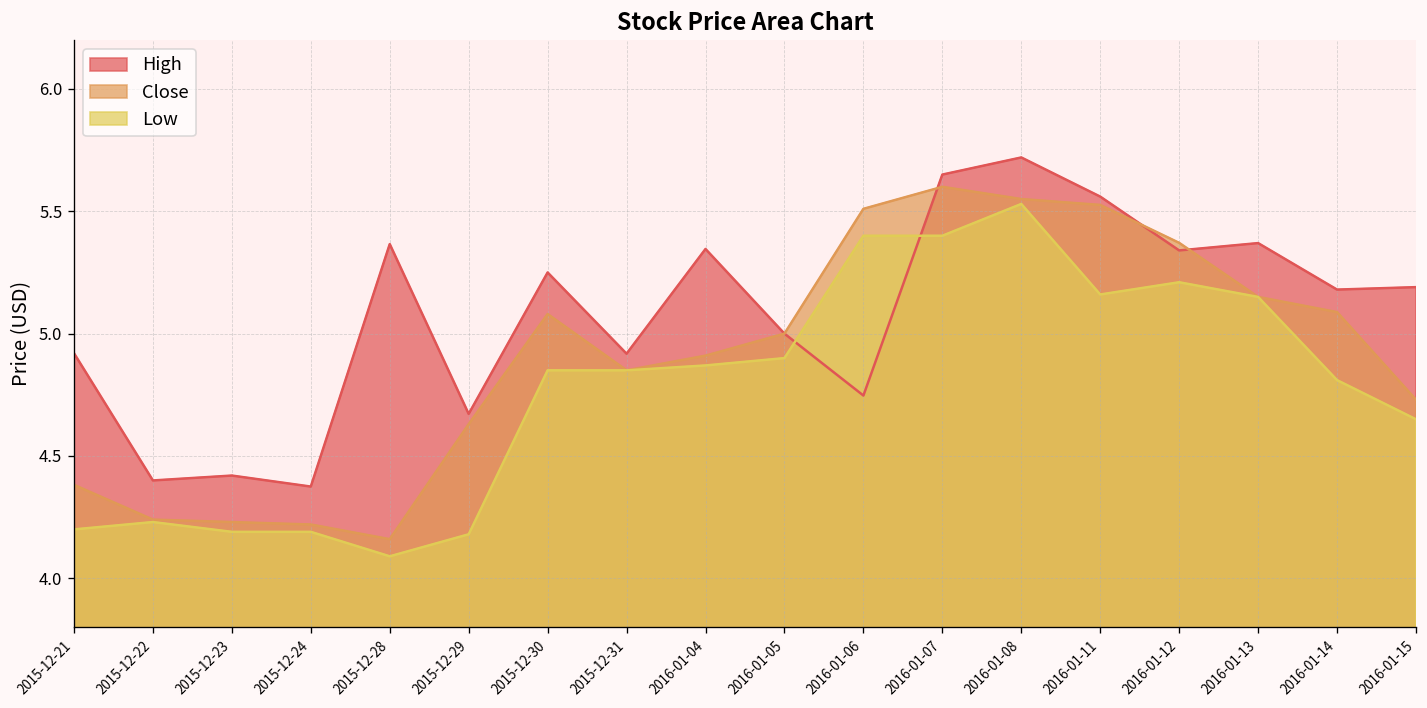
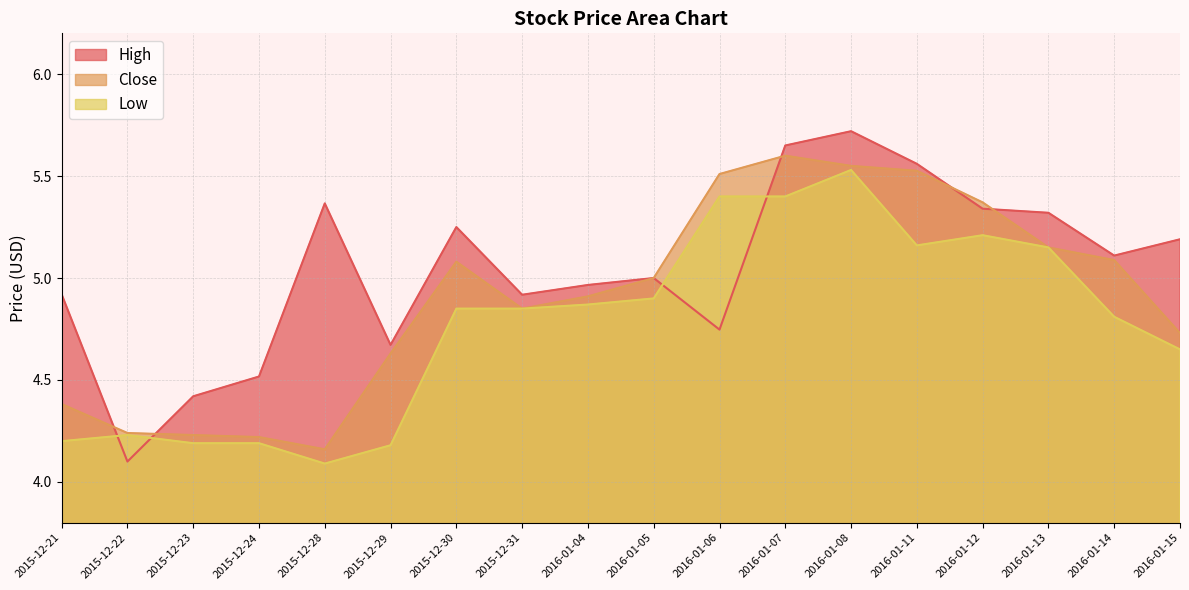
High, 2015-12-22: 4.4 -> 4.1
High, 2015-12-24: 4.38 -> 4.52
High, 2016-01-04: 5.35 -> 4.97
High, 2016-01-13: 5.37 -> 5.32
High, 2016-01-14: 5.18 -> 5.11
